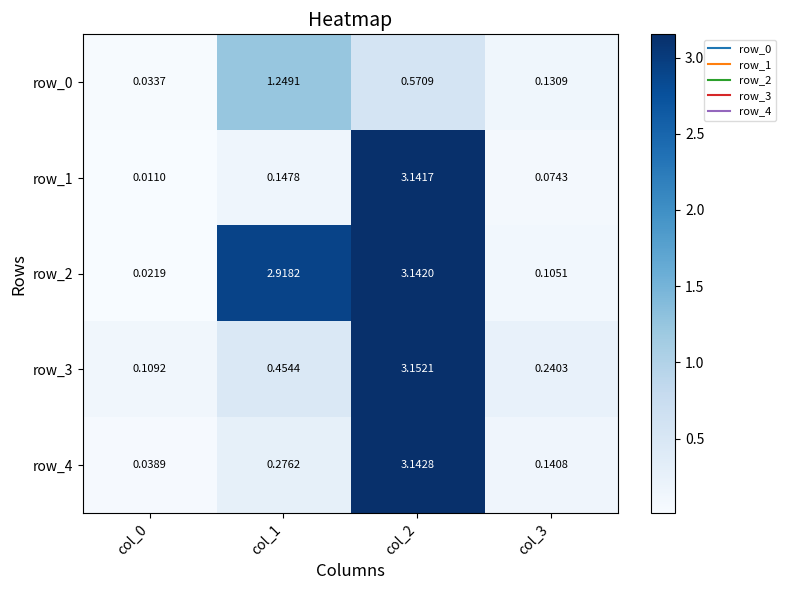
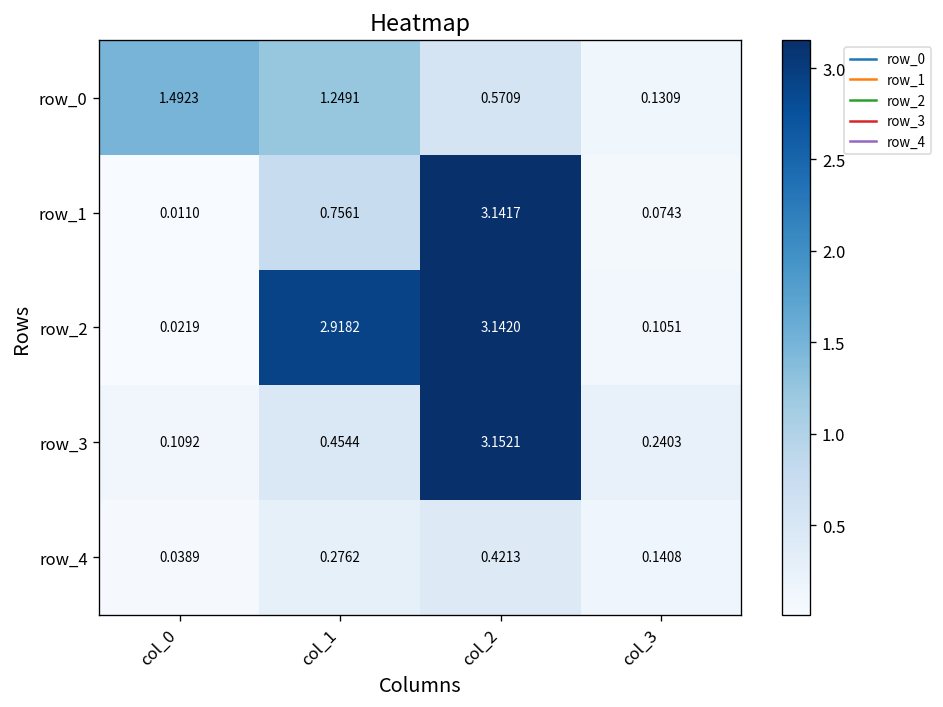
row_0, col_0: 0.0337 -> 1.4923
row_1, col_1: 0.1478 -> 0.7561
row_4, col_2: 3.1428 -> 0.4213
